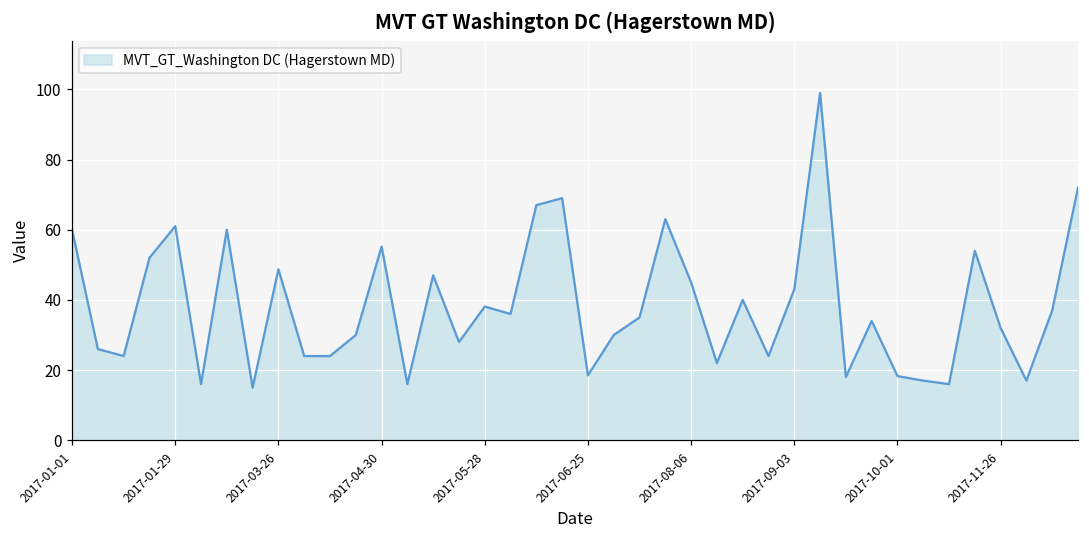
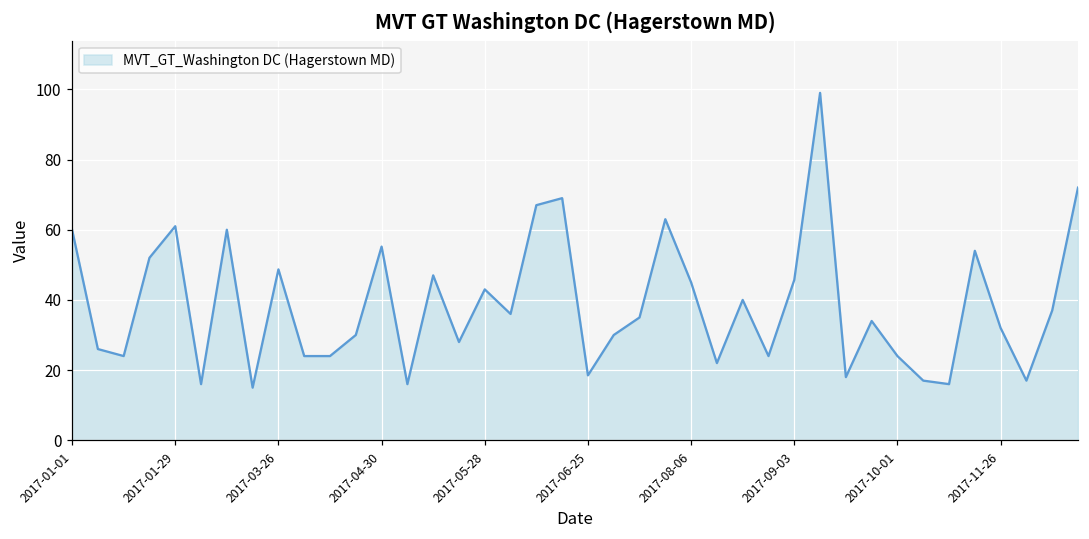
2017-05-28: 38 -> 43
2017-09-03: 43 -> 46
2017-10-01: 18 -> 24
